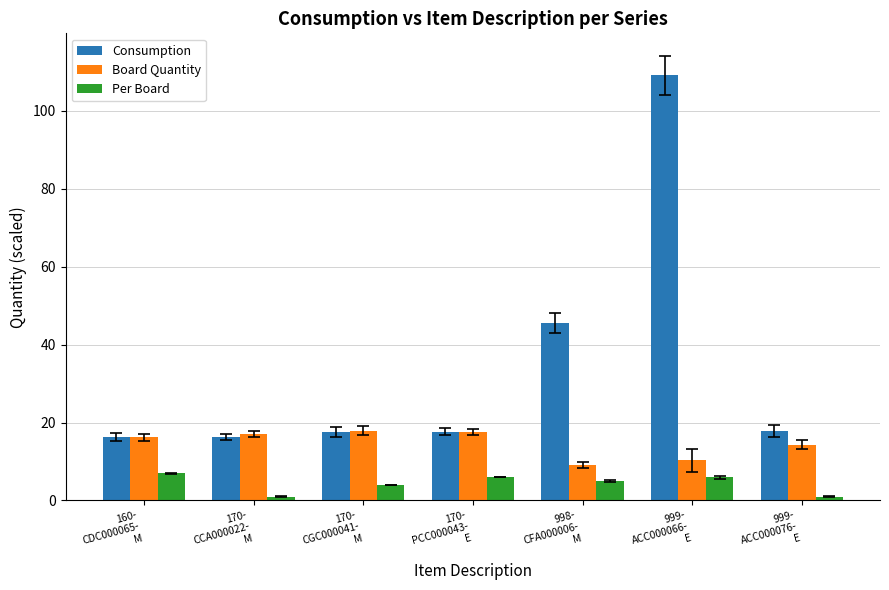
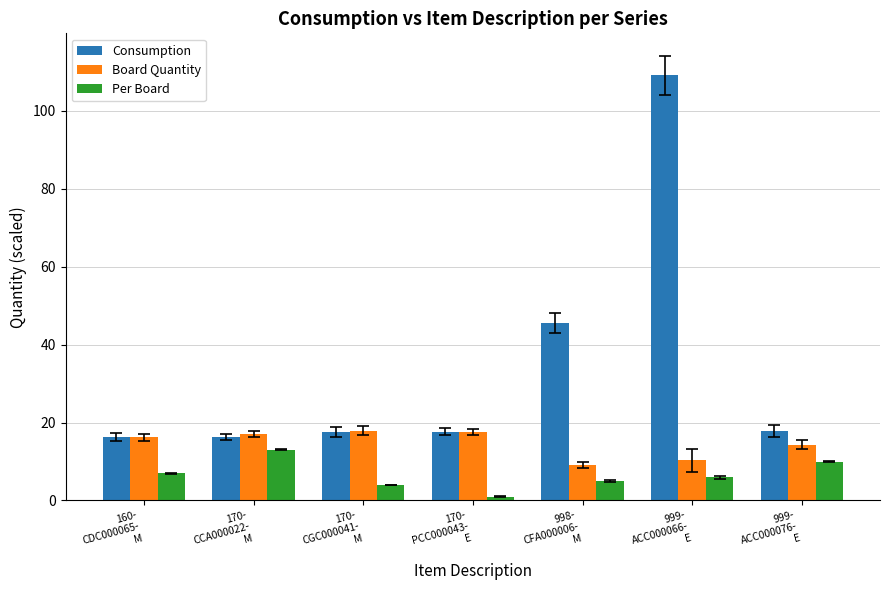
Per Board, 170- CCA000022- M: 1 -> 13
Per Board, 170- PCC000043- E: 6 -> 1
Per Board, 999- ACC000076- E: 1 -> 10
